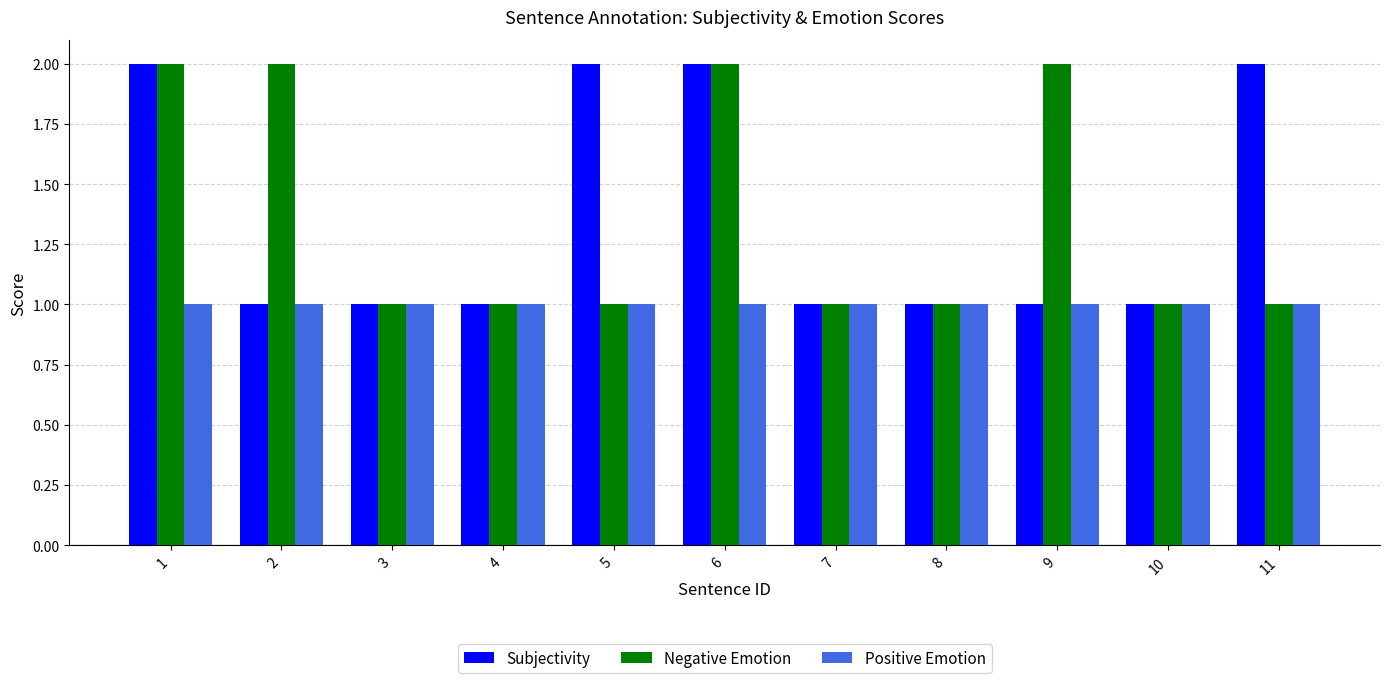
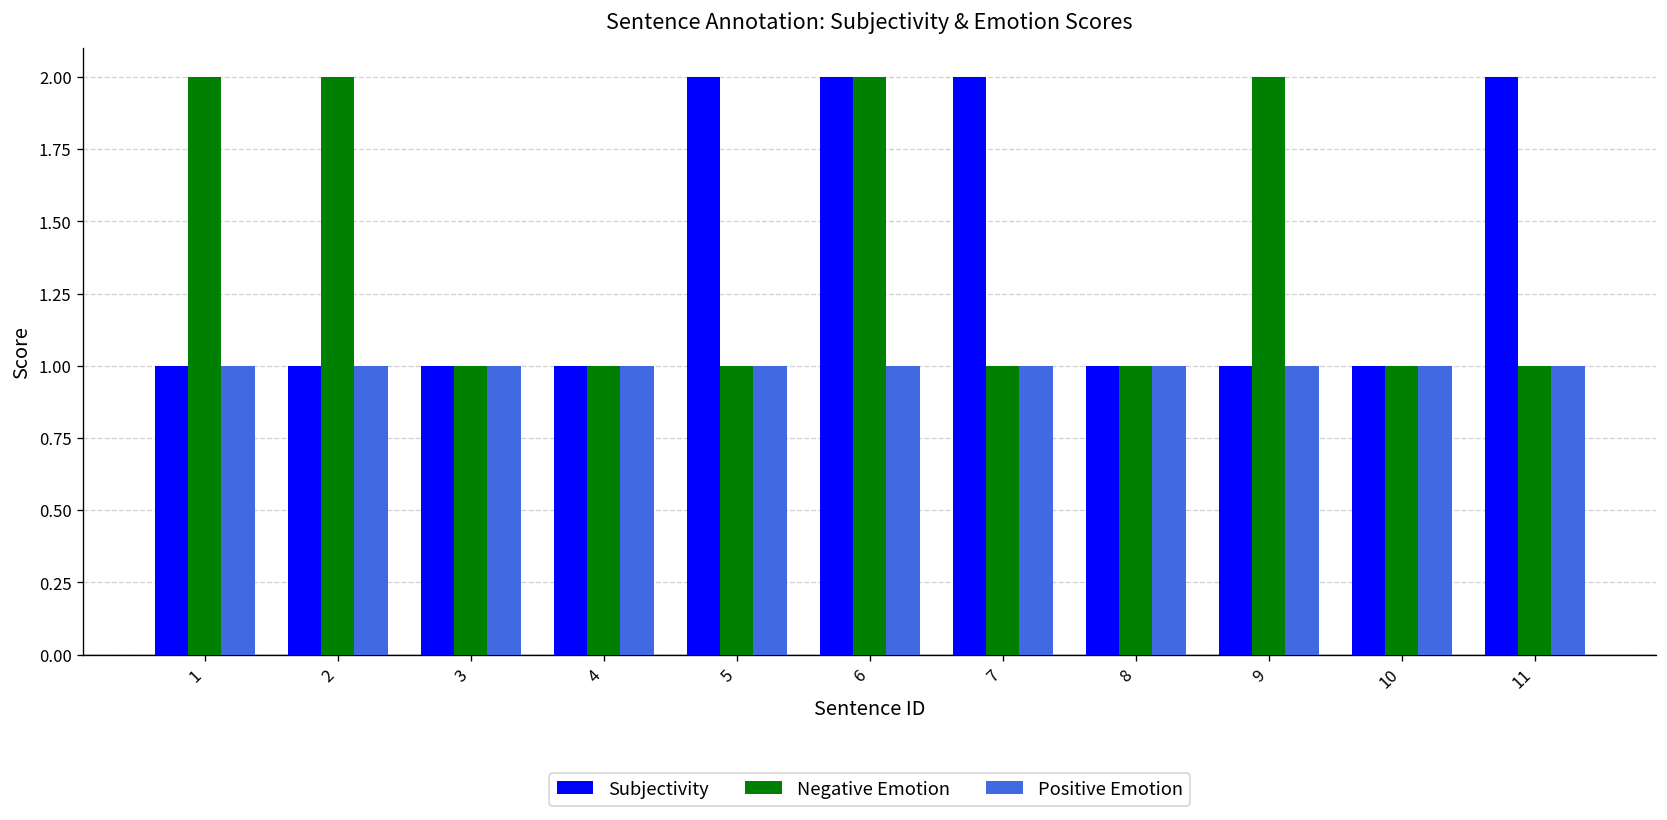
Subjectivity, 1: 2 -> 1
Subjectivity, 7: 1 -> 2
